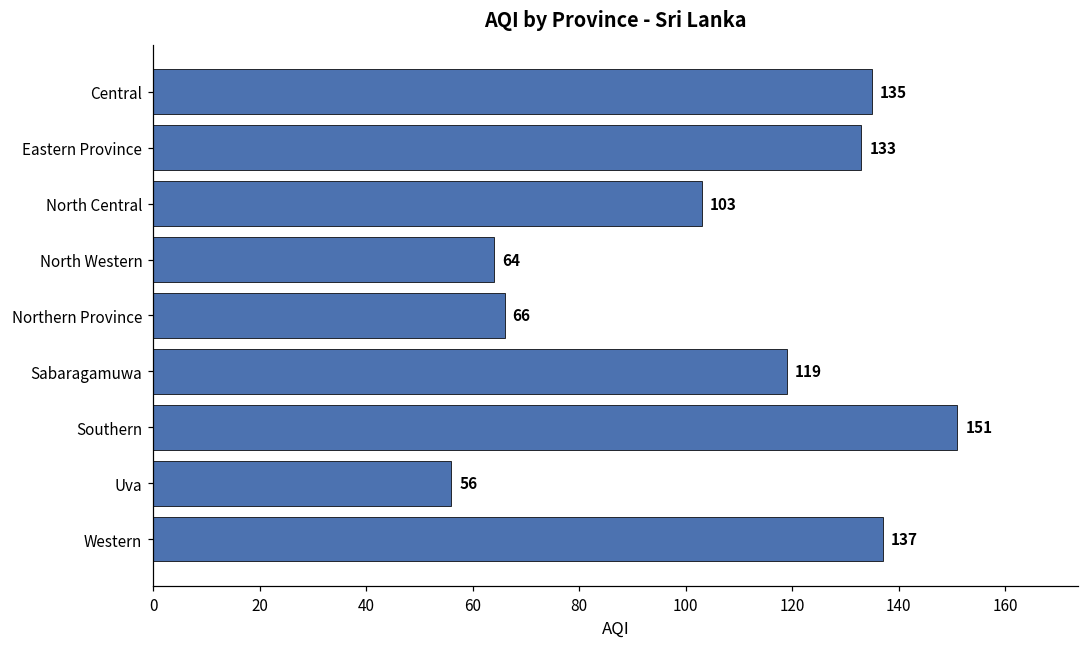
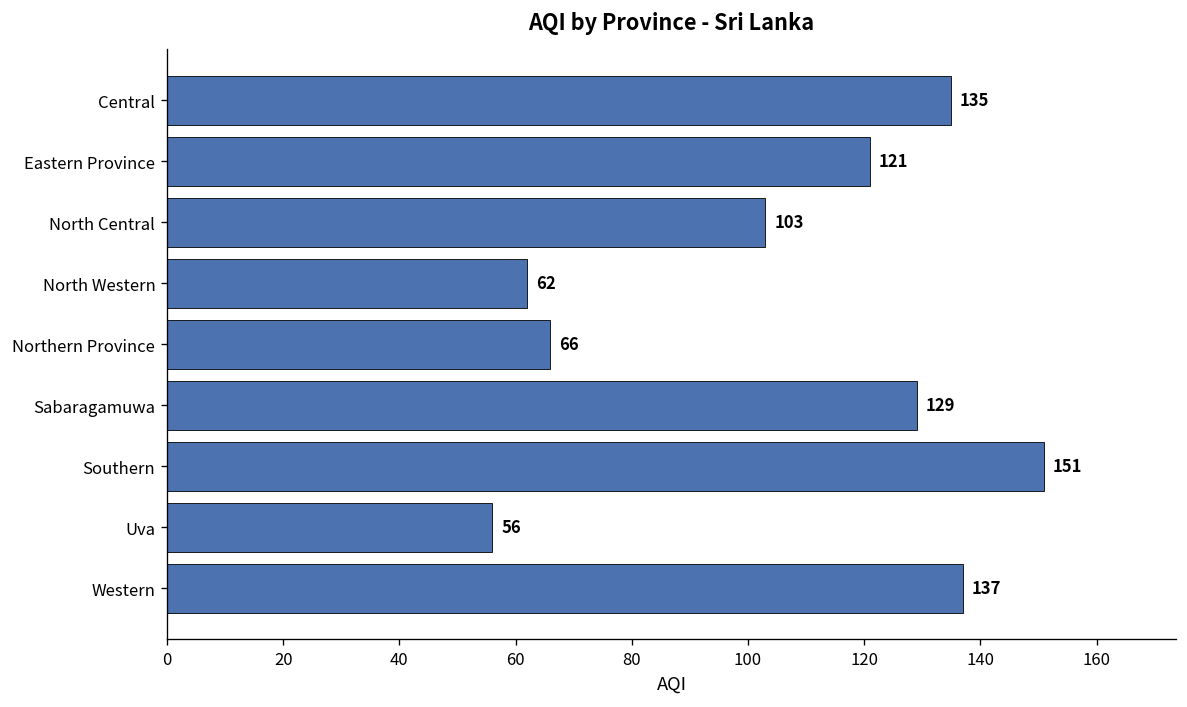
Eastern Province: 133 -> 121
North Western: 64 -> 62
Sabaragamuwa: 119 -> 129
